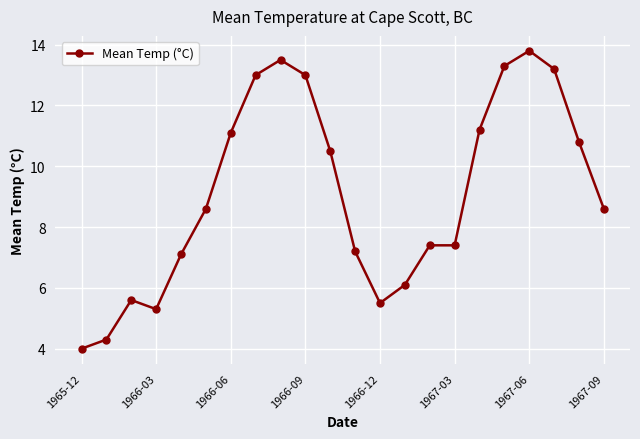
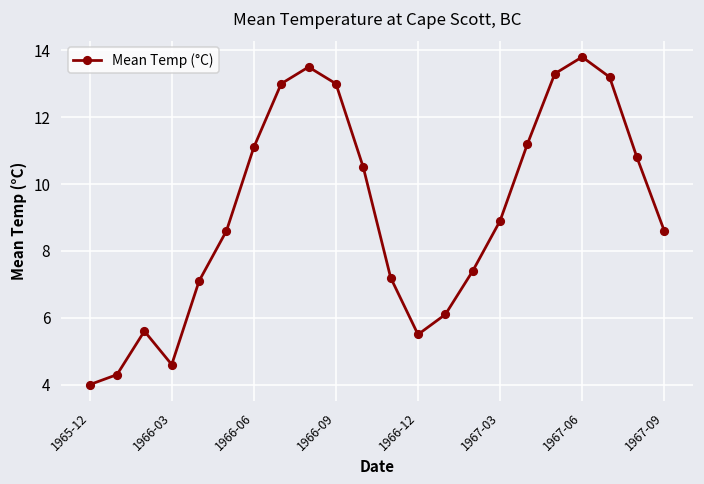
1966-03: 5.3 -> 4.6
1967-03: 7.4 -> 8.9
